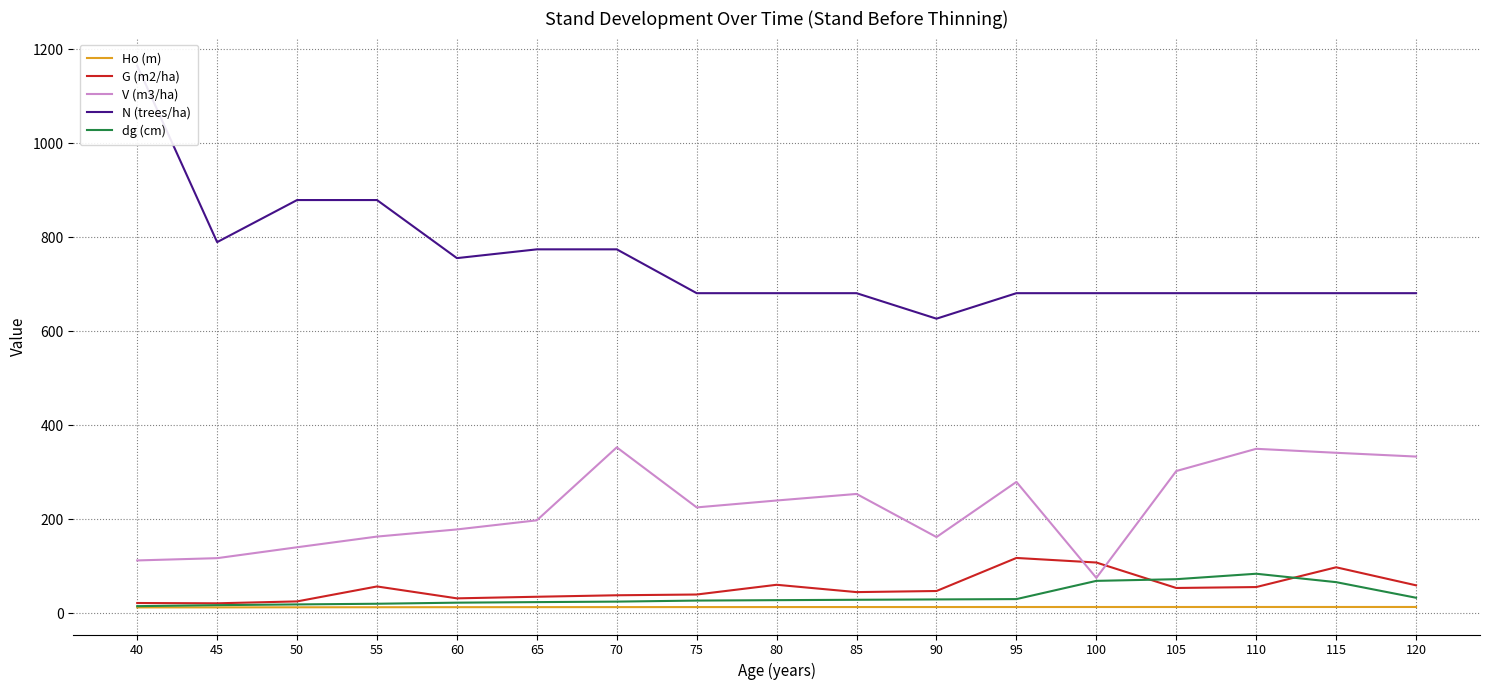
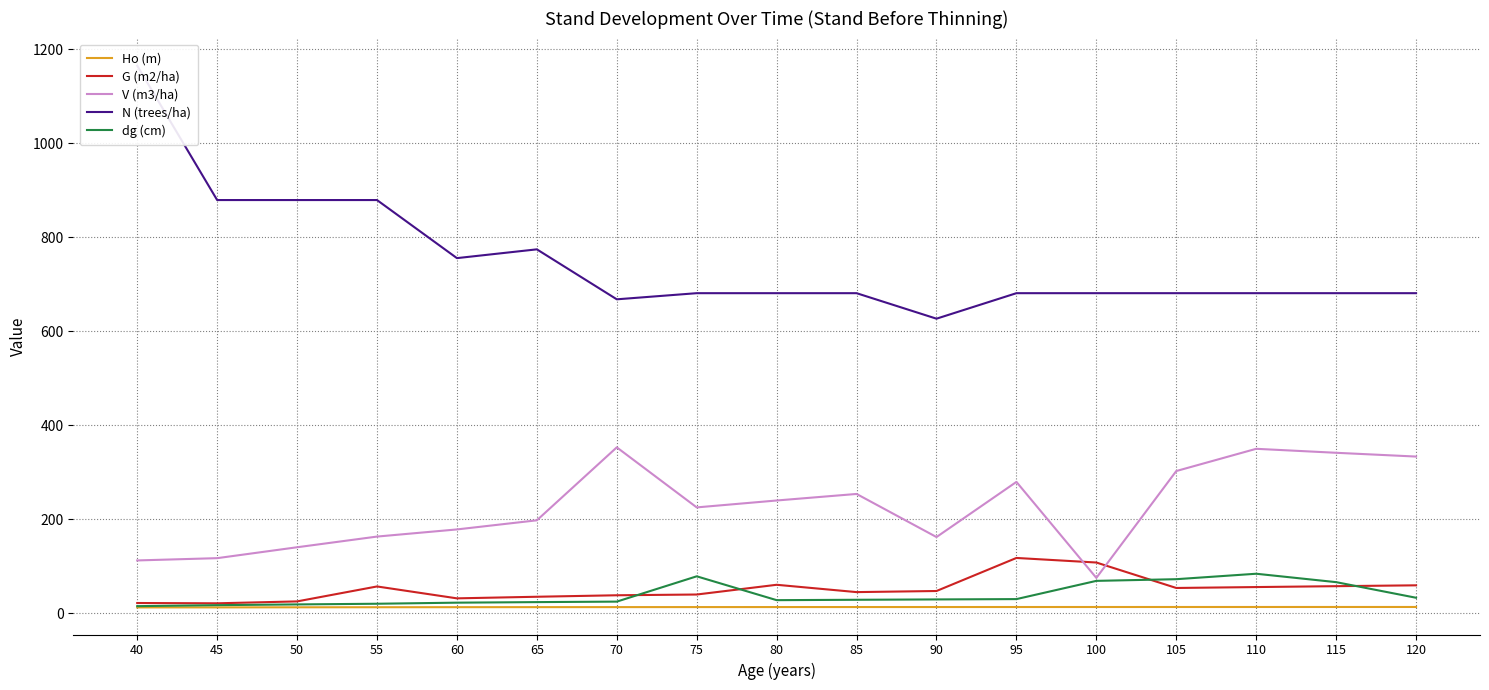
N (trees/ha), 45: 790 -> 880
N (trees/ha), 70: 770 -> 670
dg (cm), 75: 30 -> 80
G (m2/ha), 115: 100 -> 60
